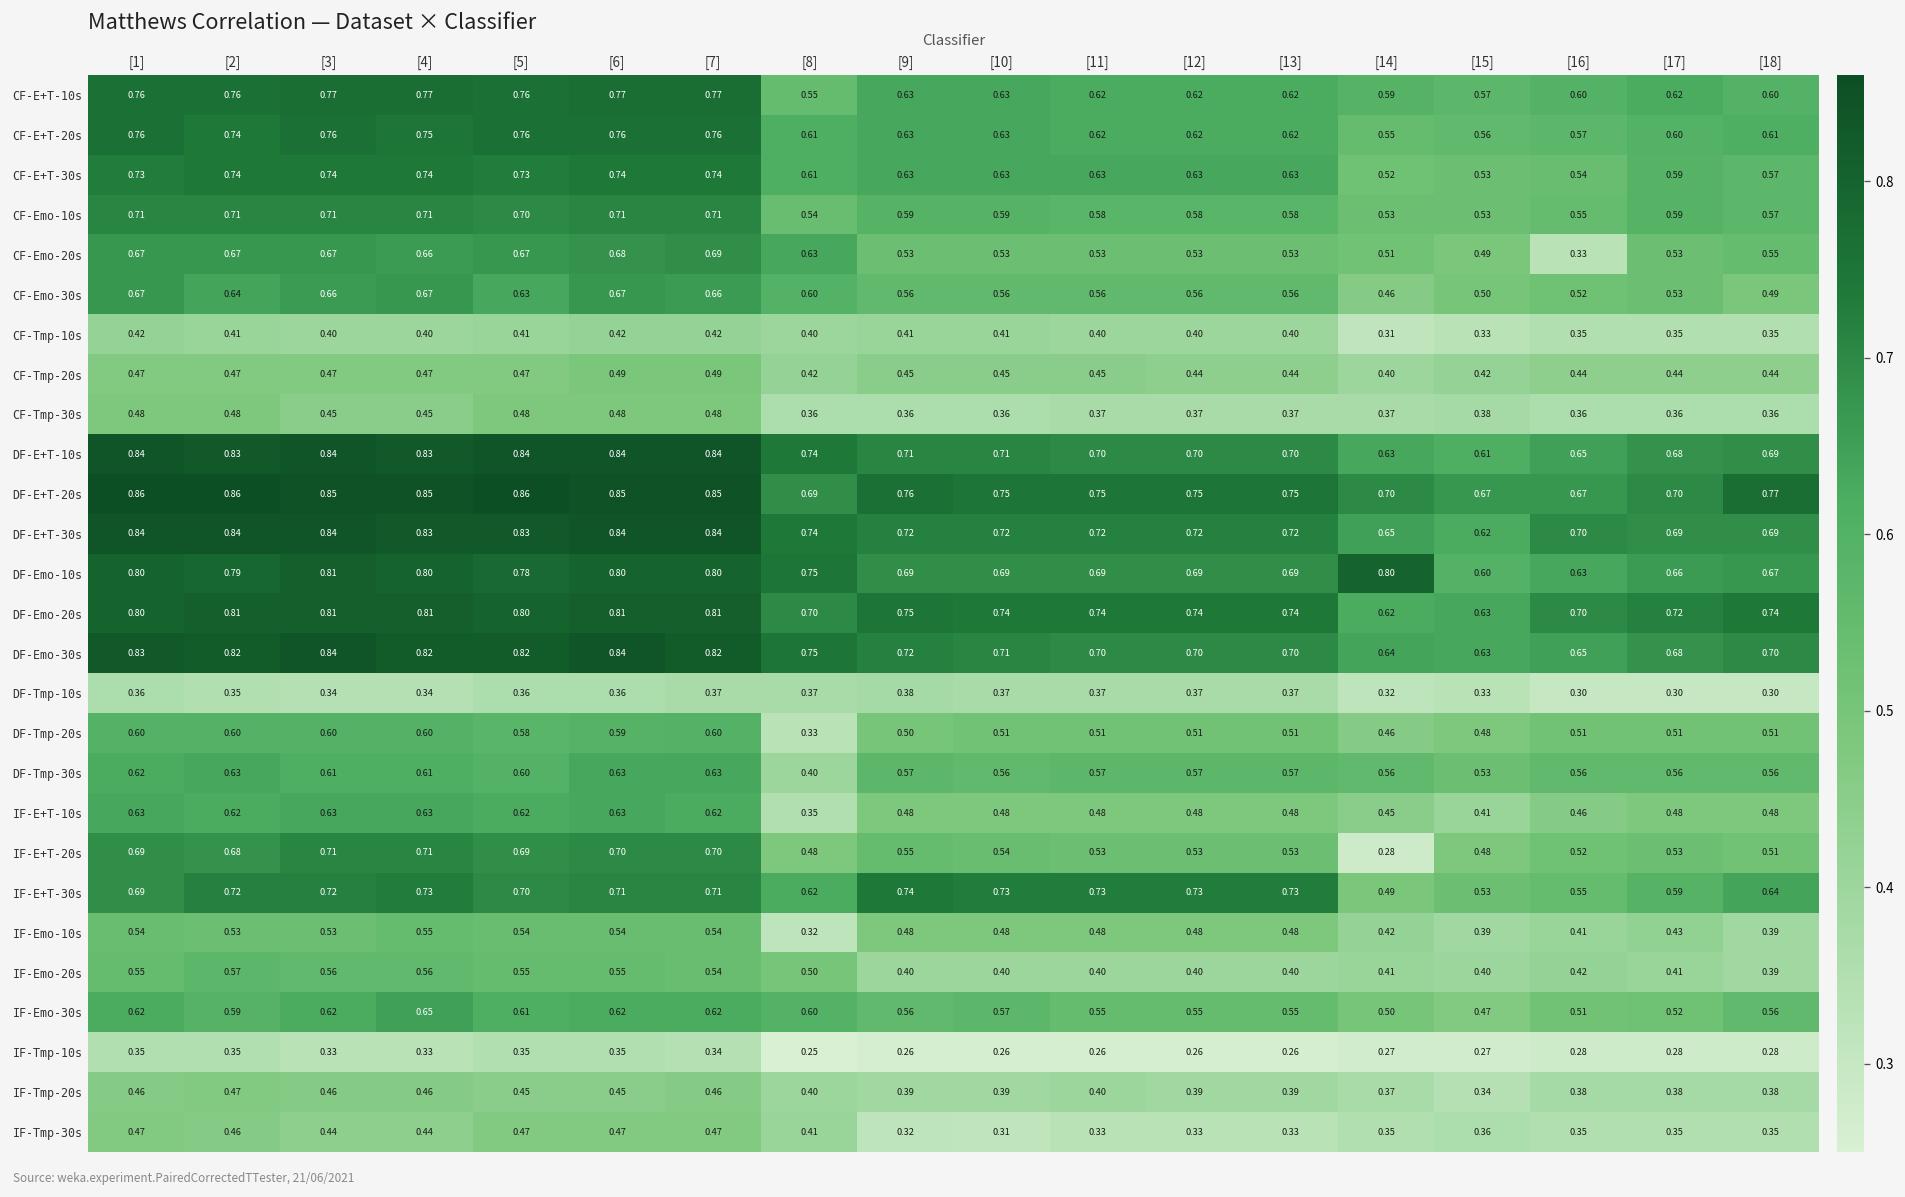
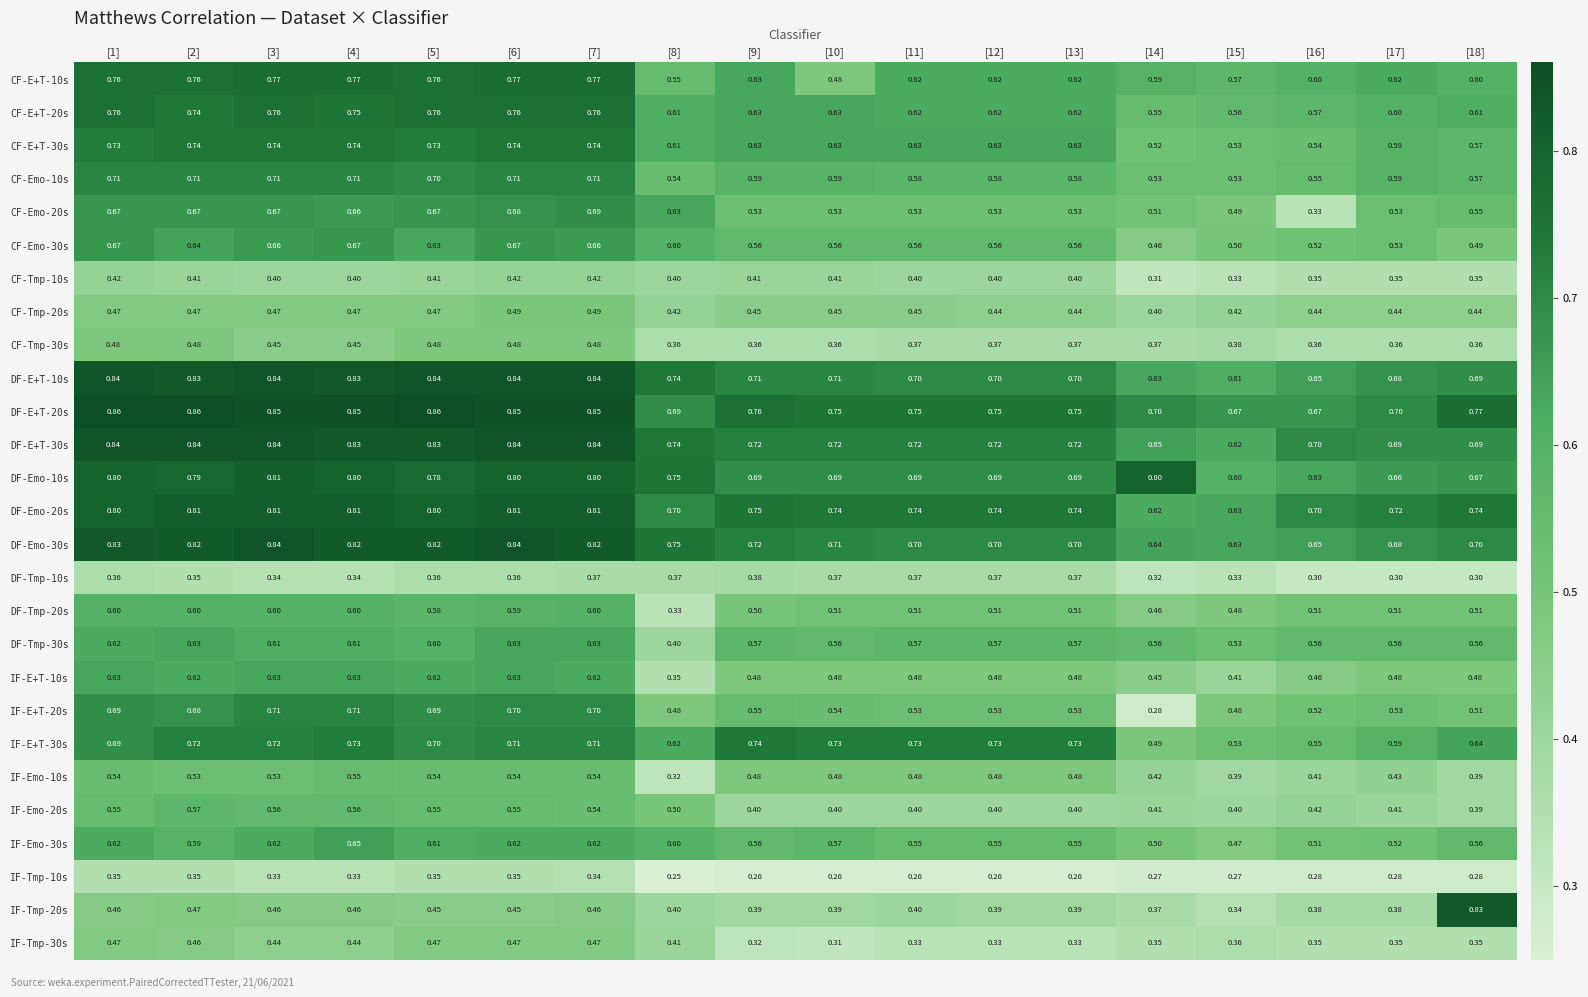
CF-E+T-10s, [10]: 0.63 -> 0.48
IF-Tmp-20s, [18]: 0.38 -> 0.83
